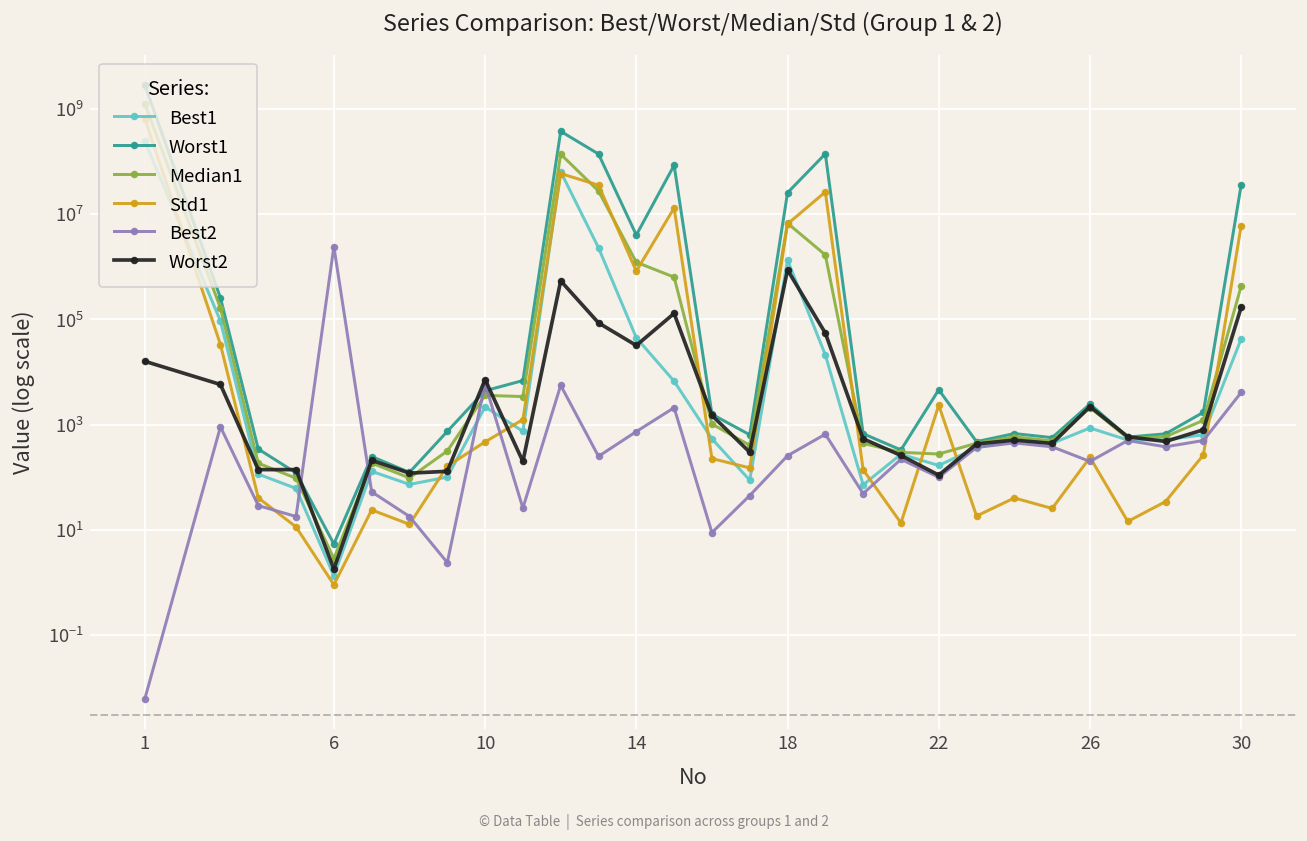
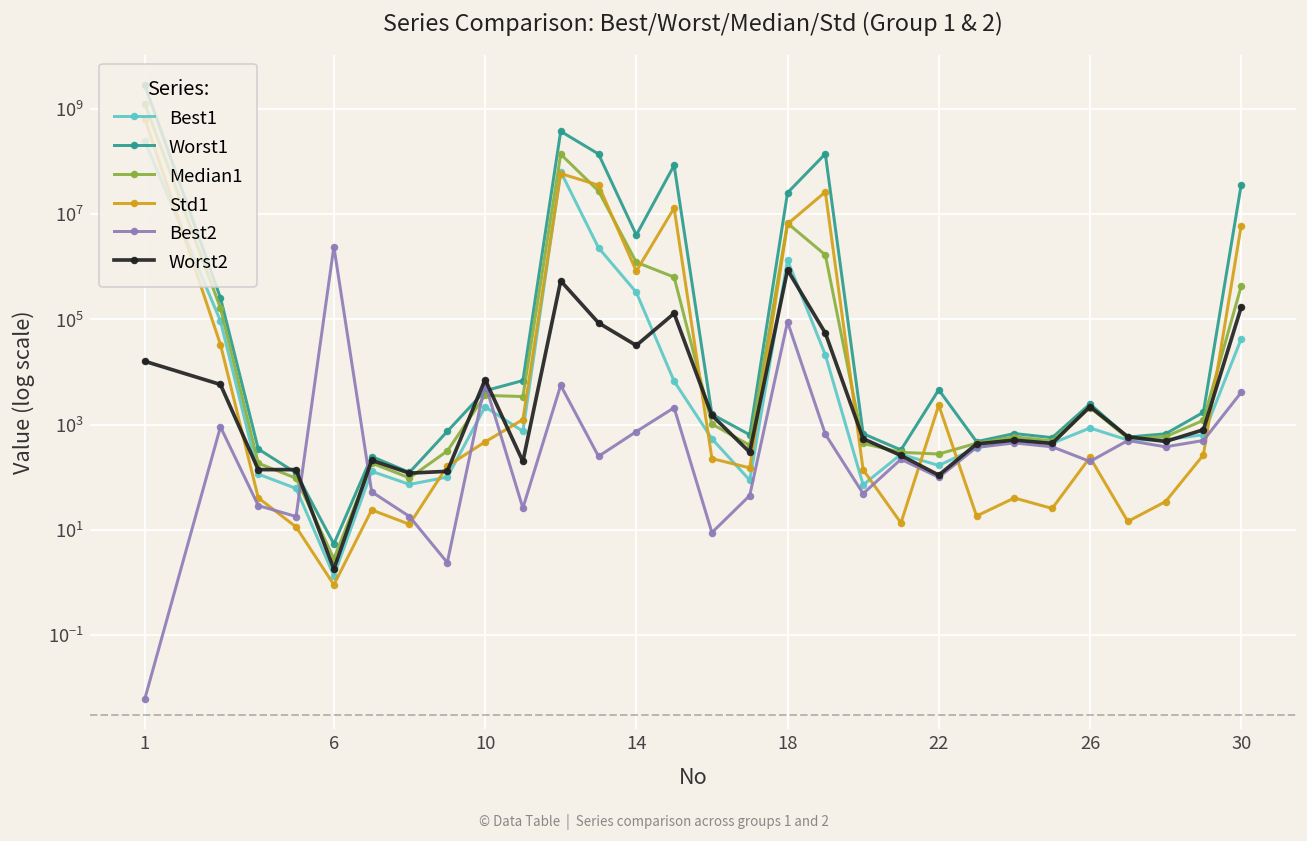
Best1, 14: 40000 -> 300000
Best2, 18: 300 -> 90000
